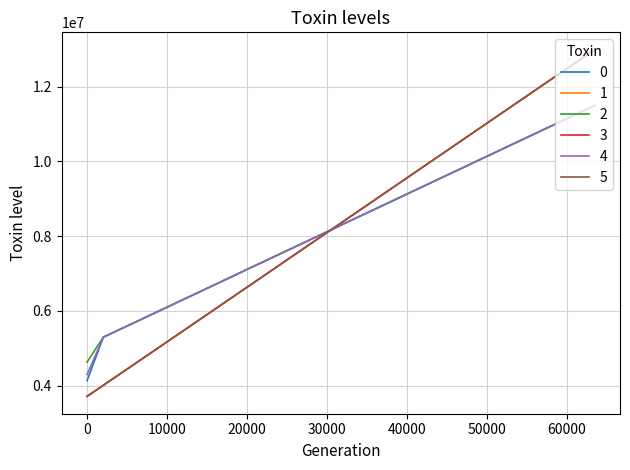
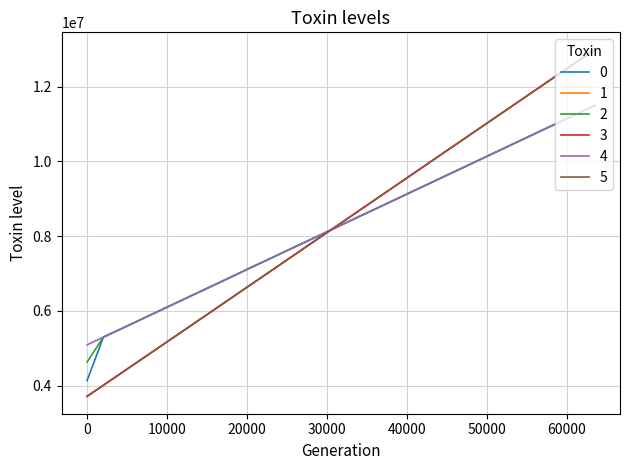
4, 0: 4300000 -> 5100000
